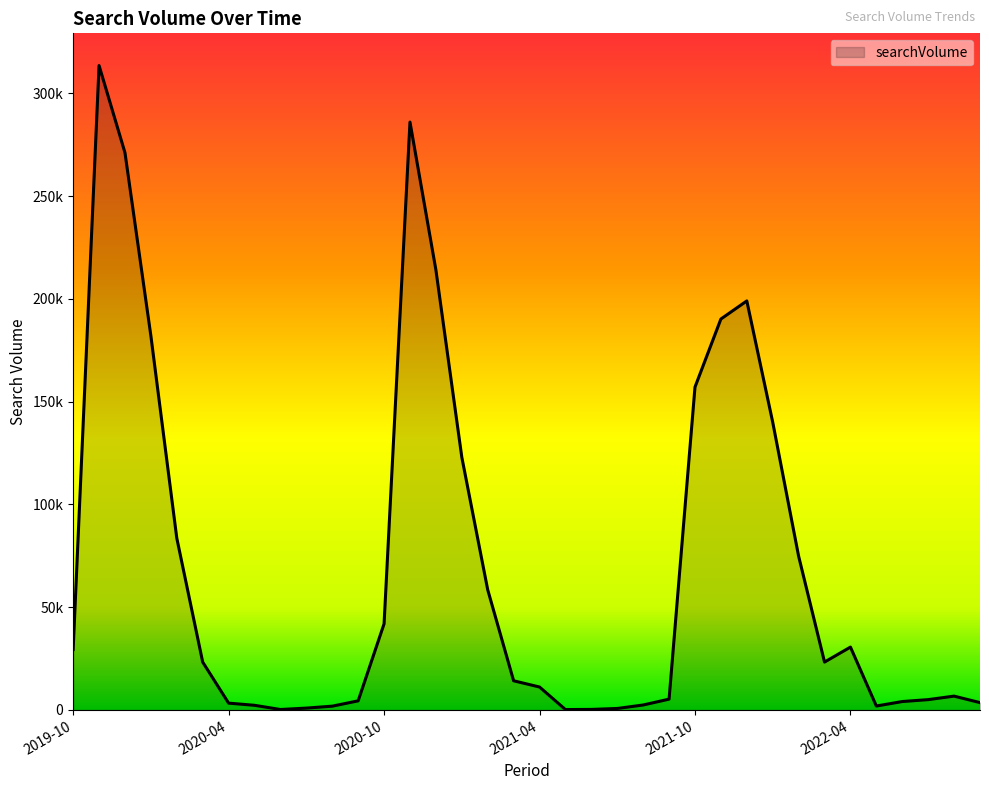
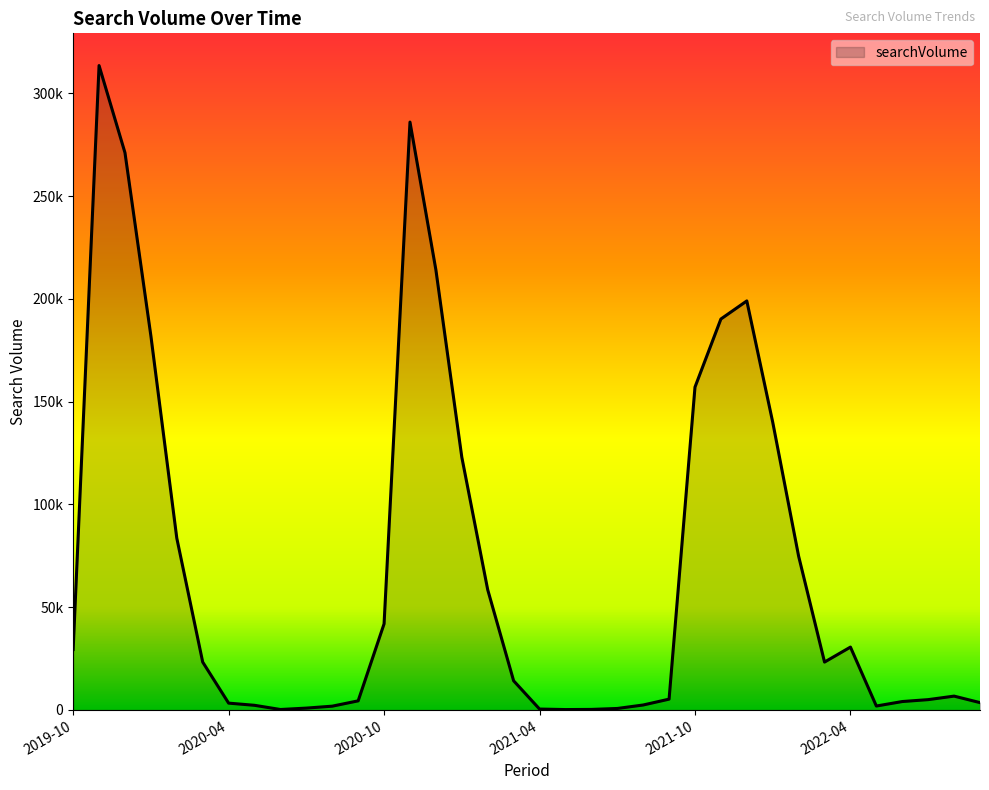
2021-04: 11000 -> 0
